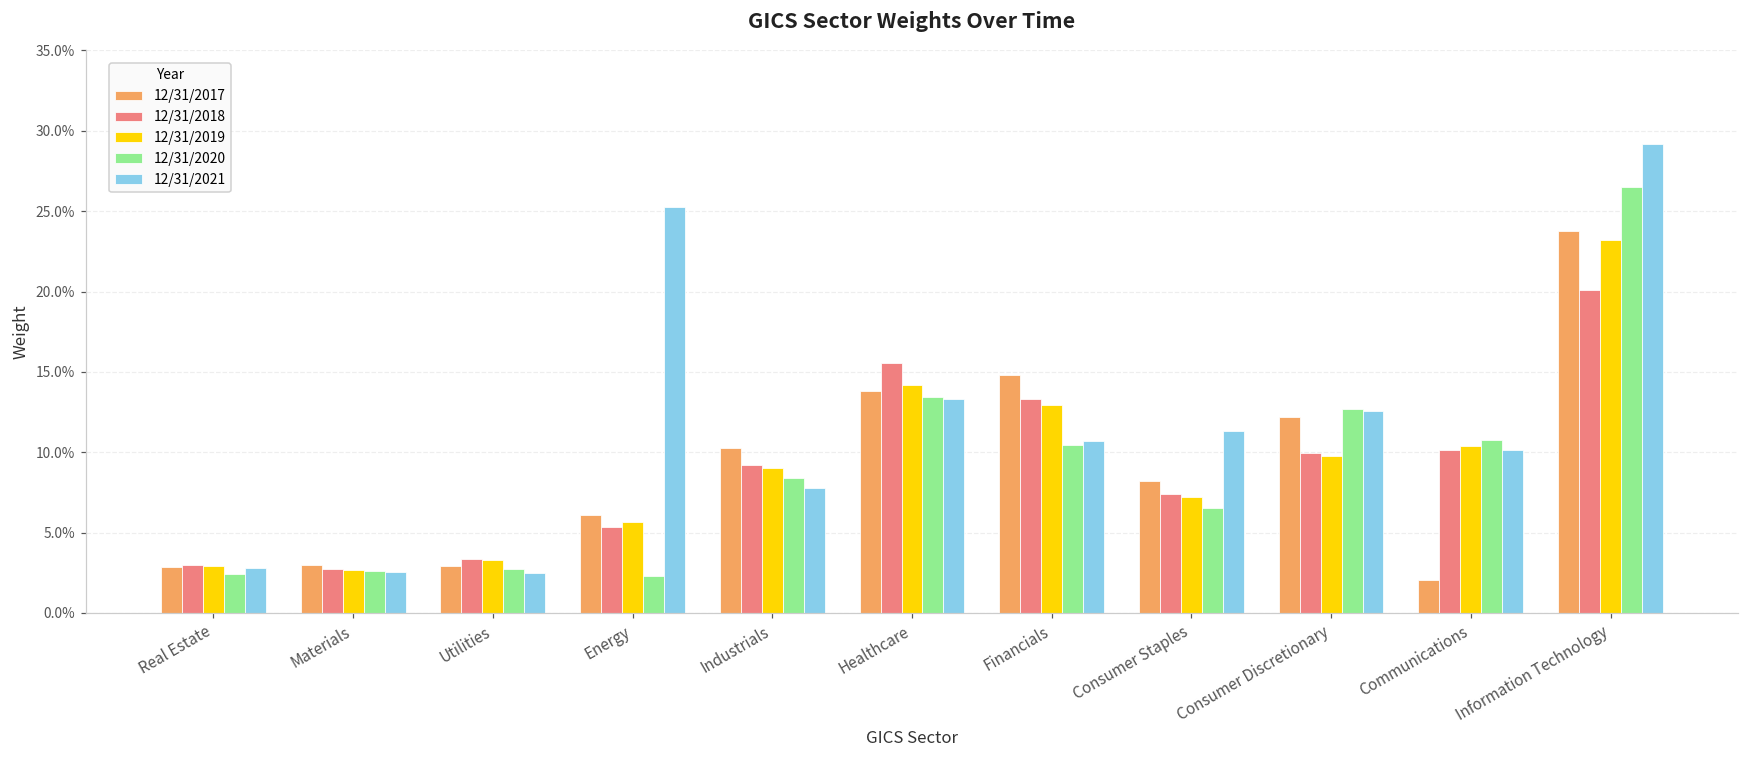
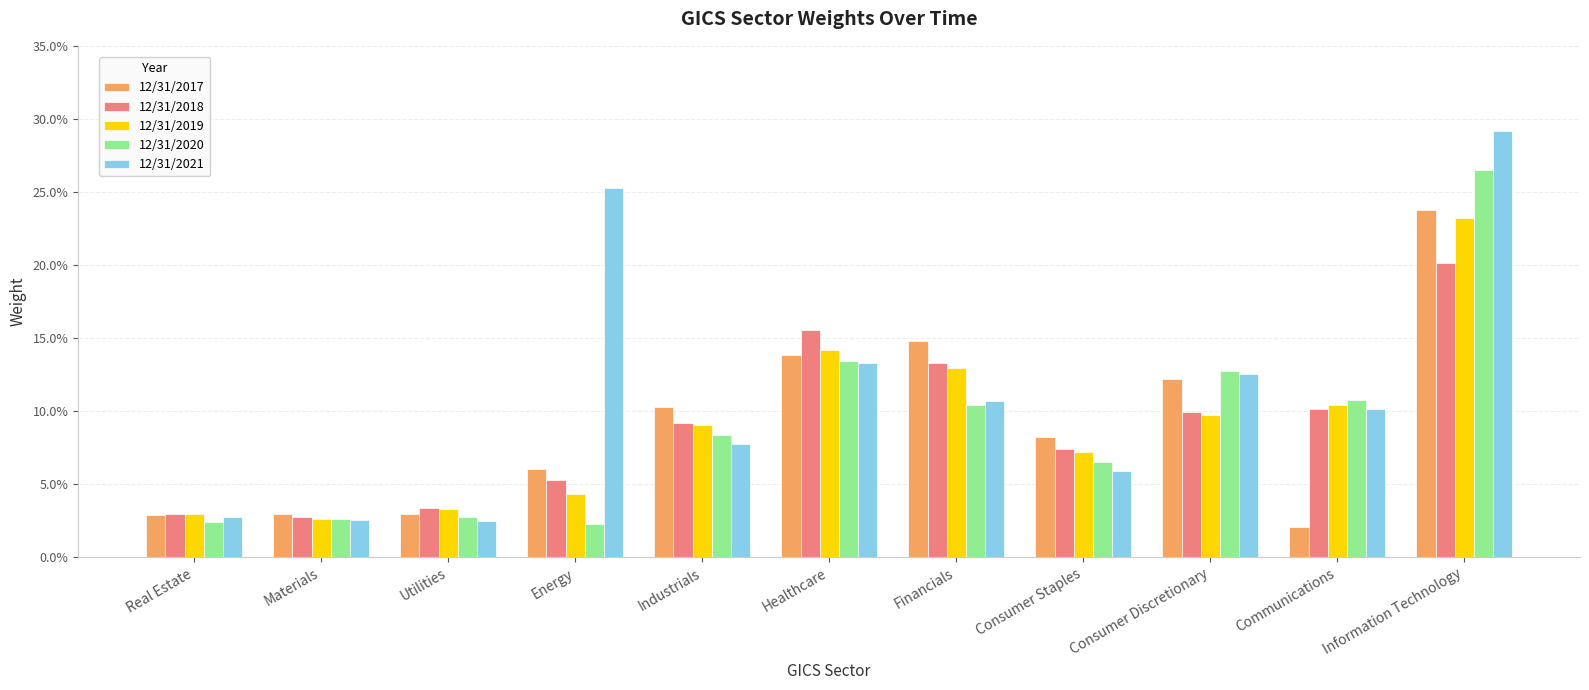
12/31/2019, Energy: 5.7% -> 4.4%
12/31/2021, Consumer Staples: 11.4% -> 5.9%
